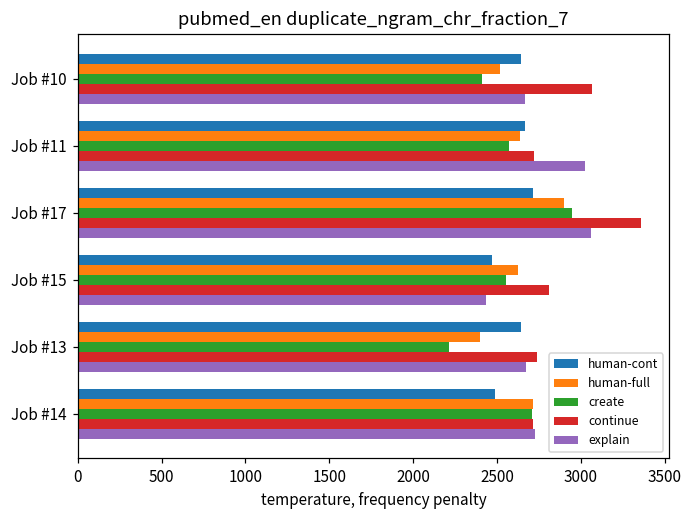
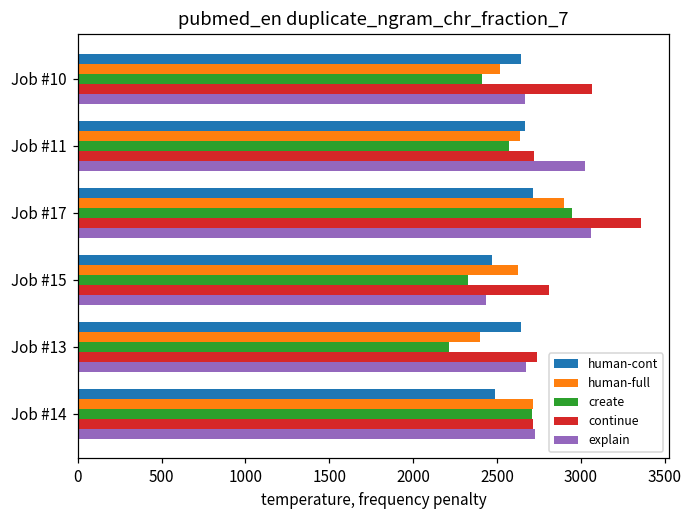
create, Job #15: 2550 -> 2330
